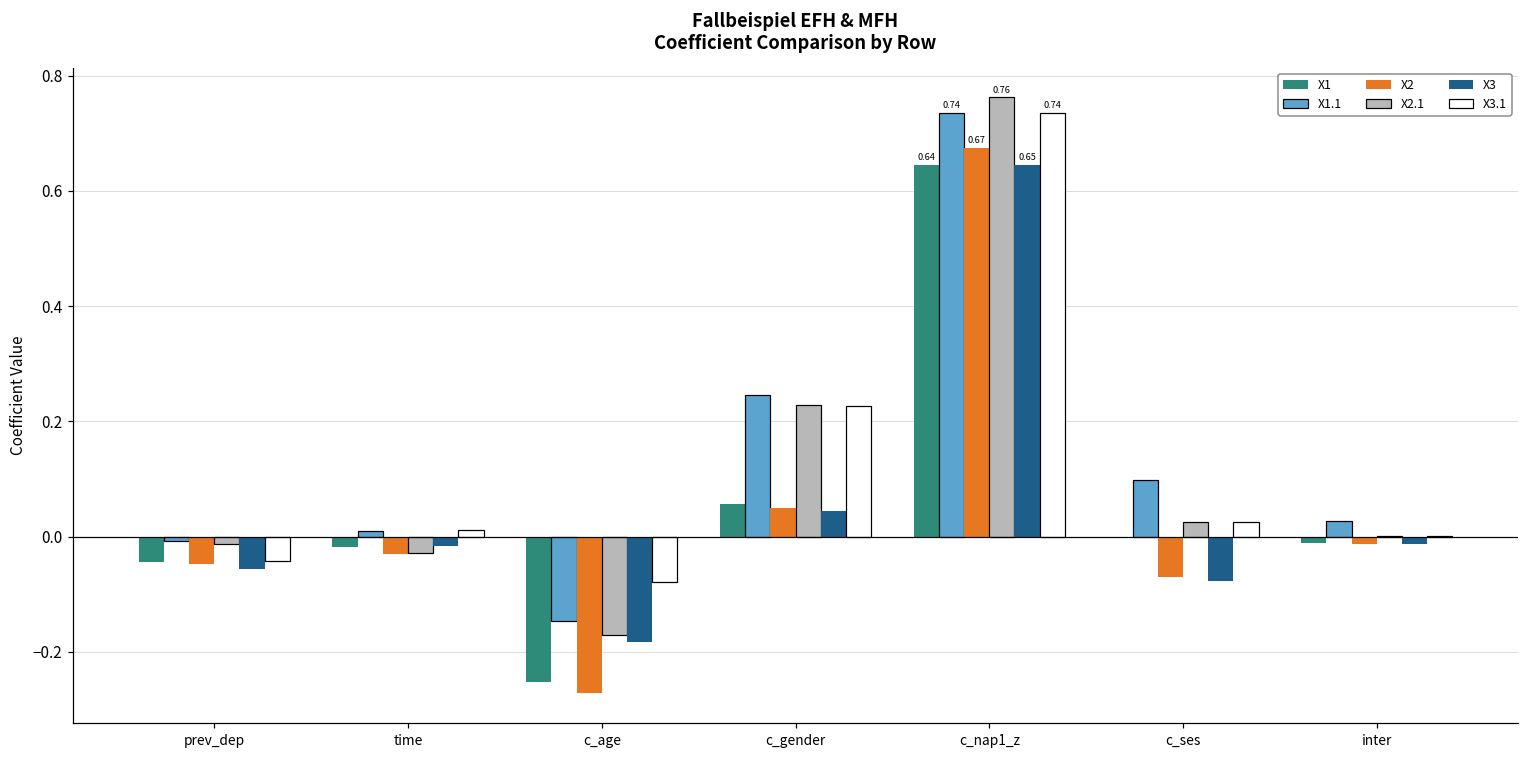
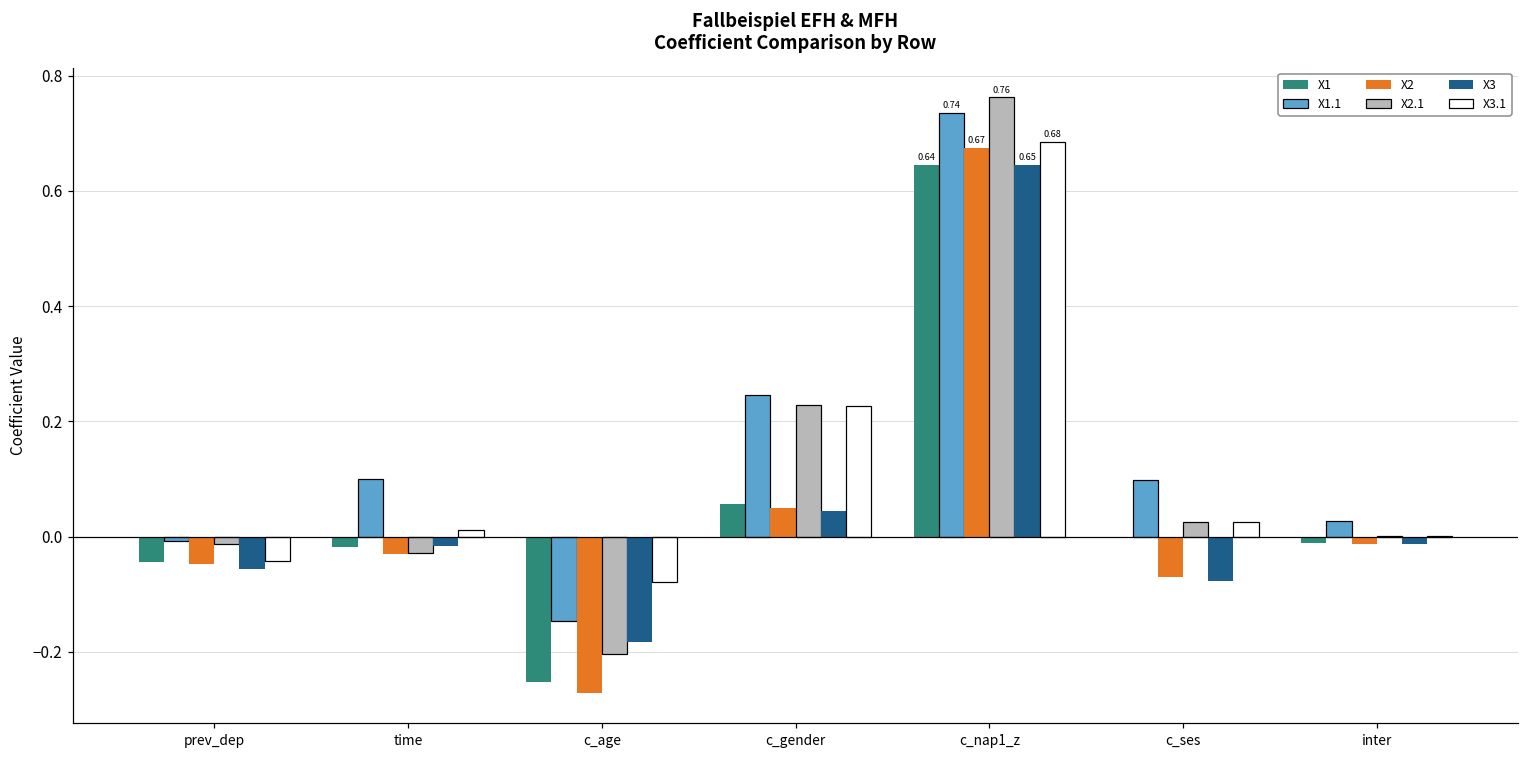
X1.1, time: 0.01 -> 0.10
X2.1, c_age: -0.17 -> -0.20
X3.1, c_nap1_z: 0.74 -> 0.68
